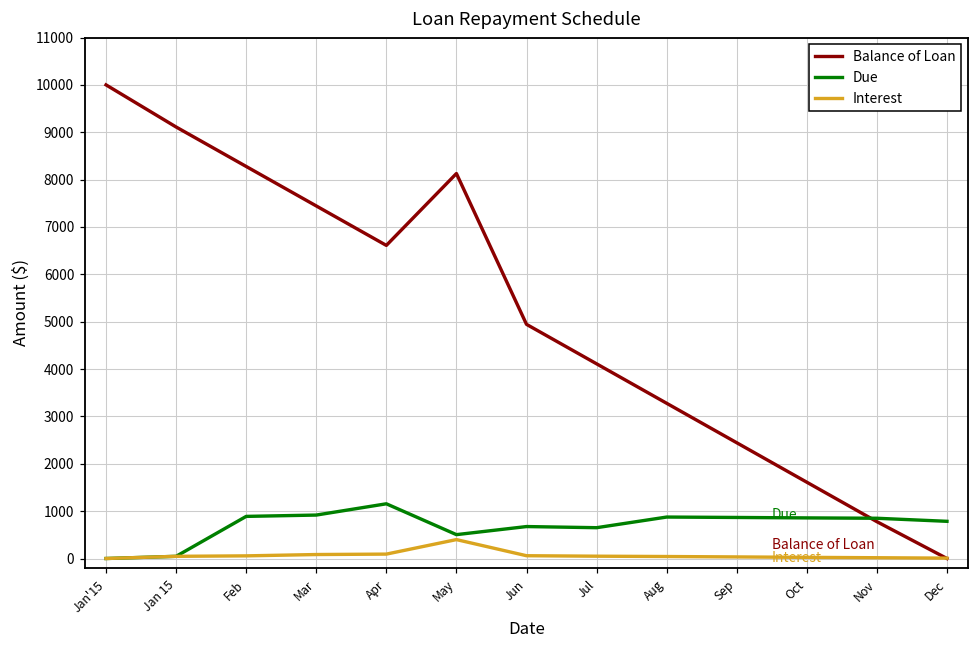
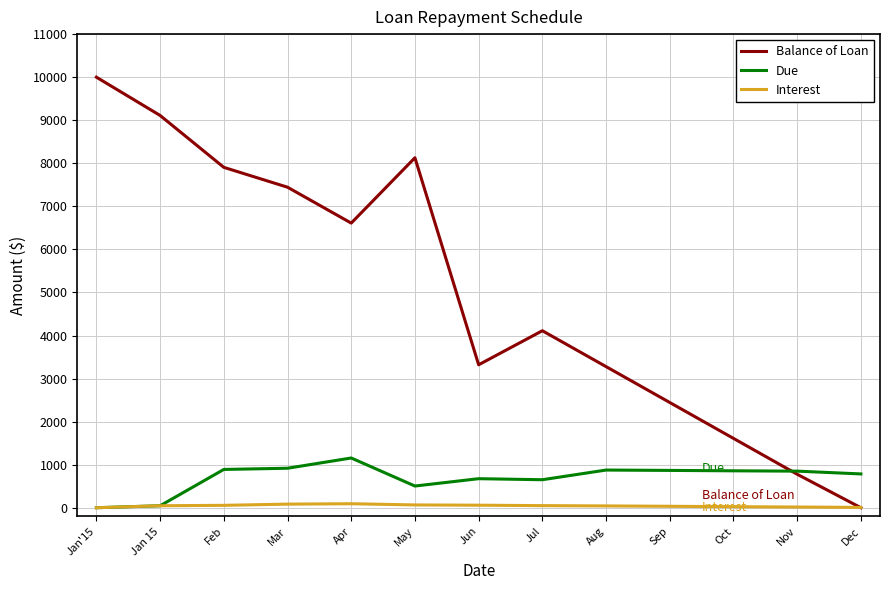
Balance of Loan, Feb: 8300 -> 7900
Interest, May: 400 -> 100
Balance of Loan, Jun: 4900 -> 3300
